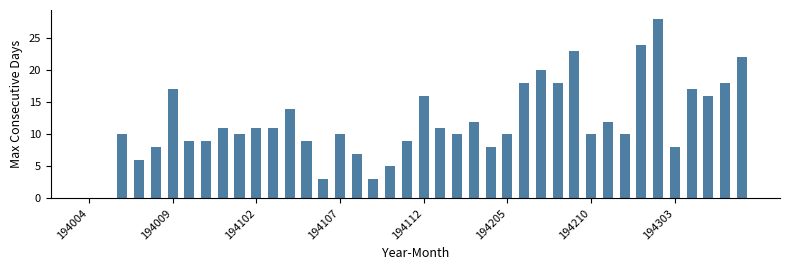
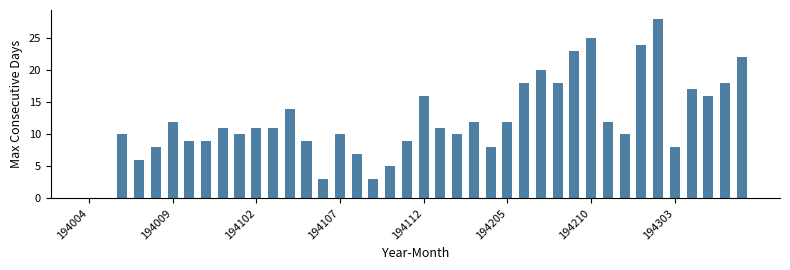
194009: 17 -> 12
194205: 10 -> 12
194210: 10 -> 25
